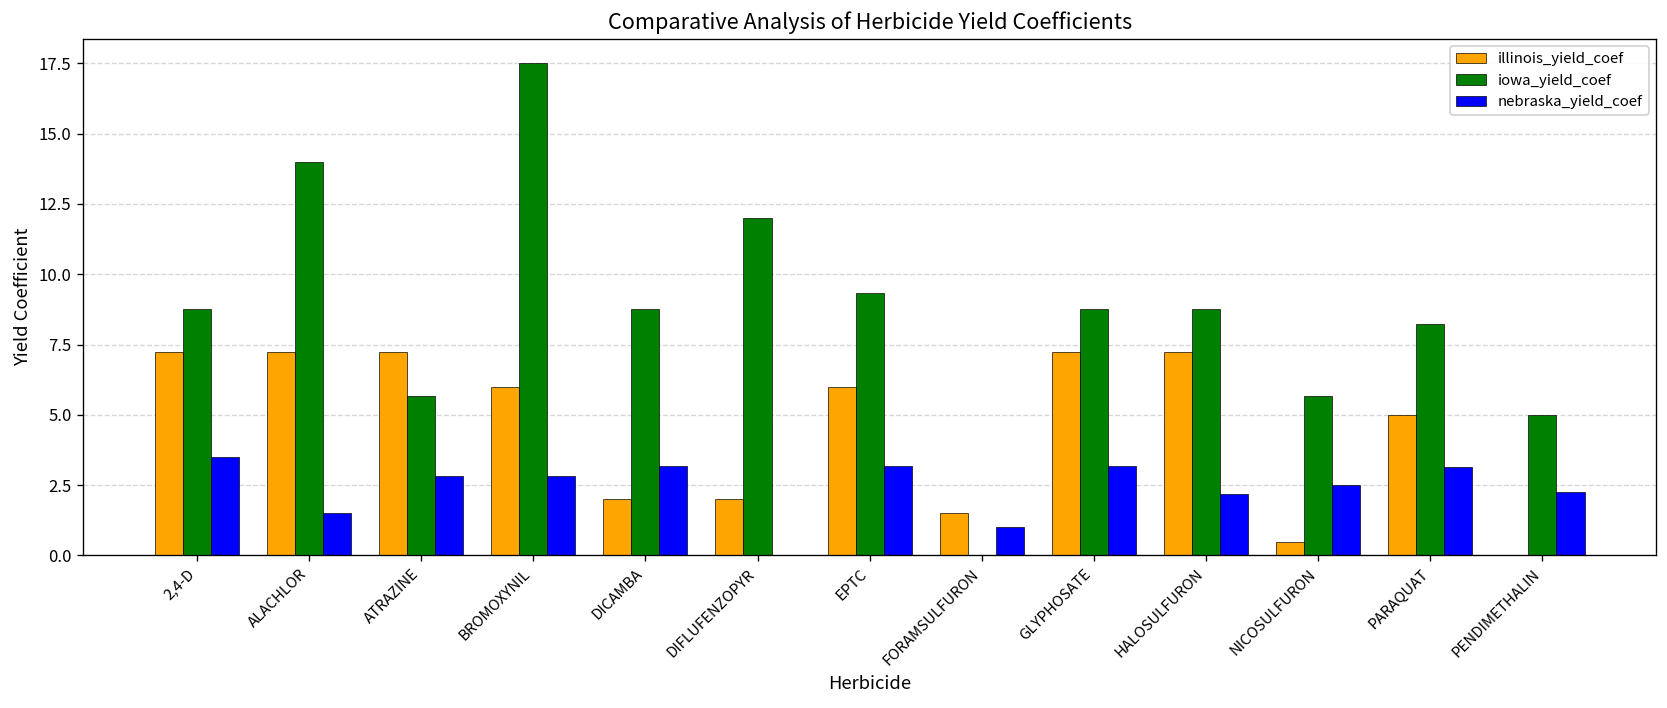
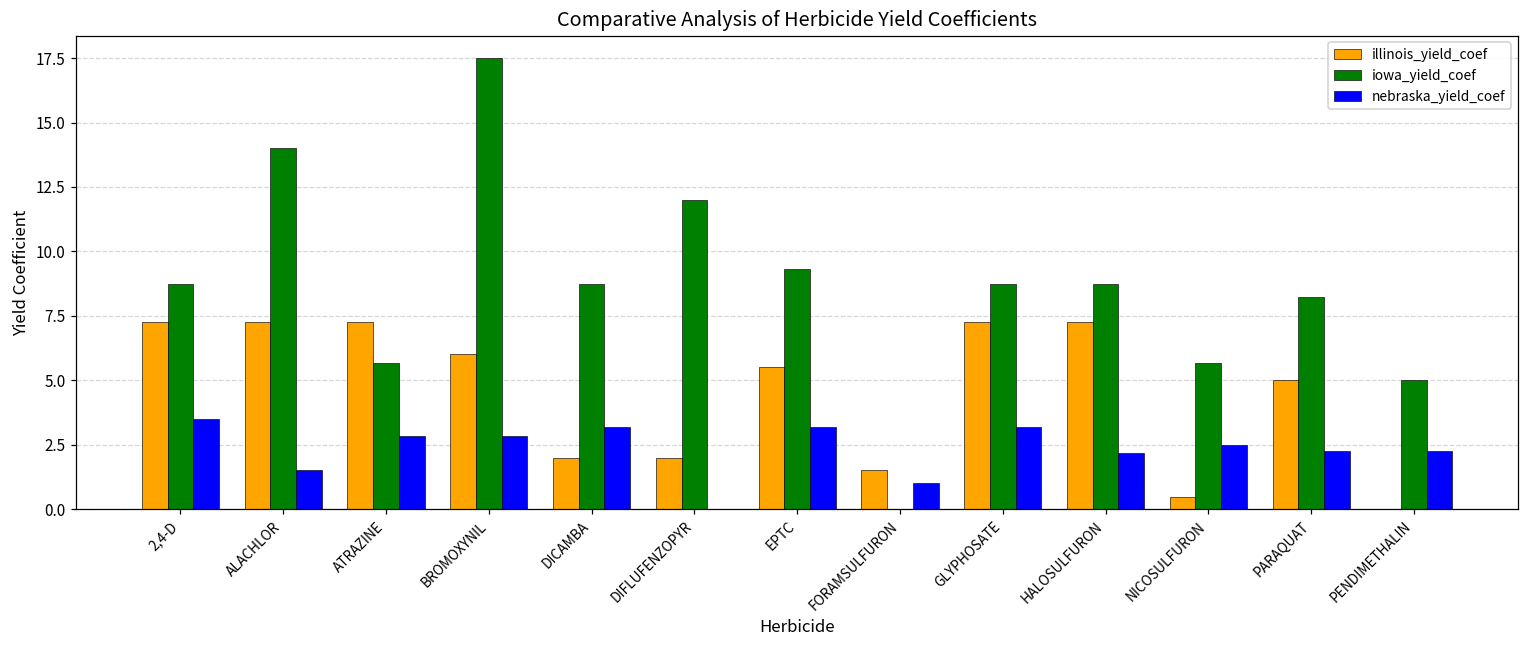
illinois_yield_coef, EPTC: 6.0 -> 5.5
nebraska_yield_coef, PARAQUAT: 3.2 -> 2.3
